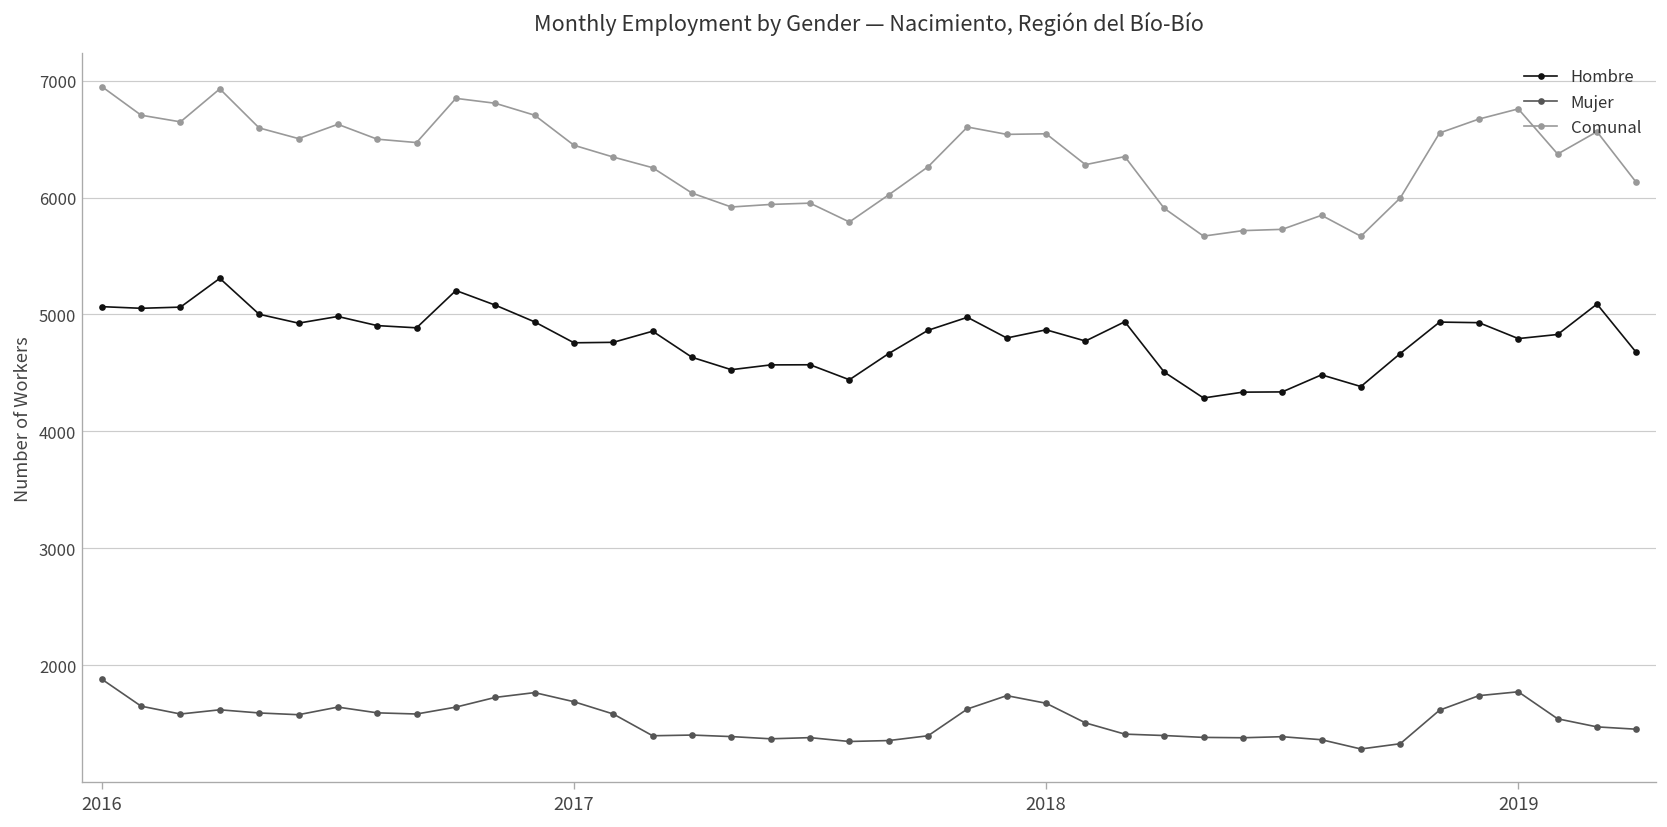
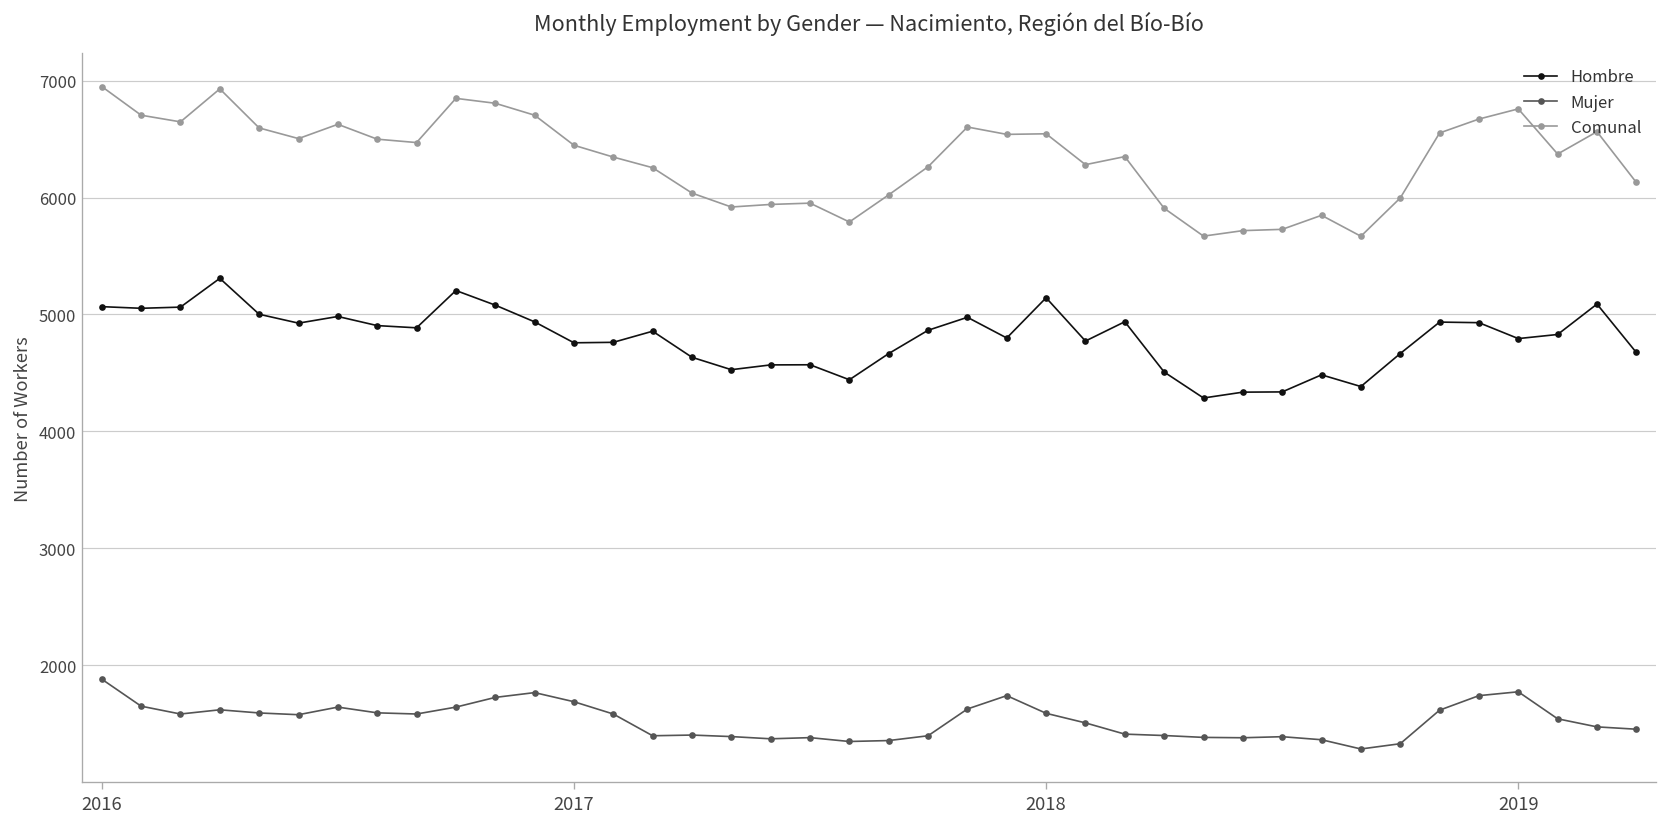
Hombre, 2018: 4900 -> 5100
Mujer, 2018: 1700 -> 1600
